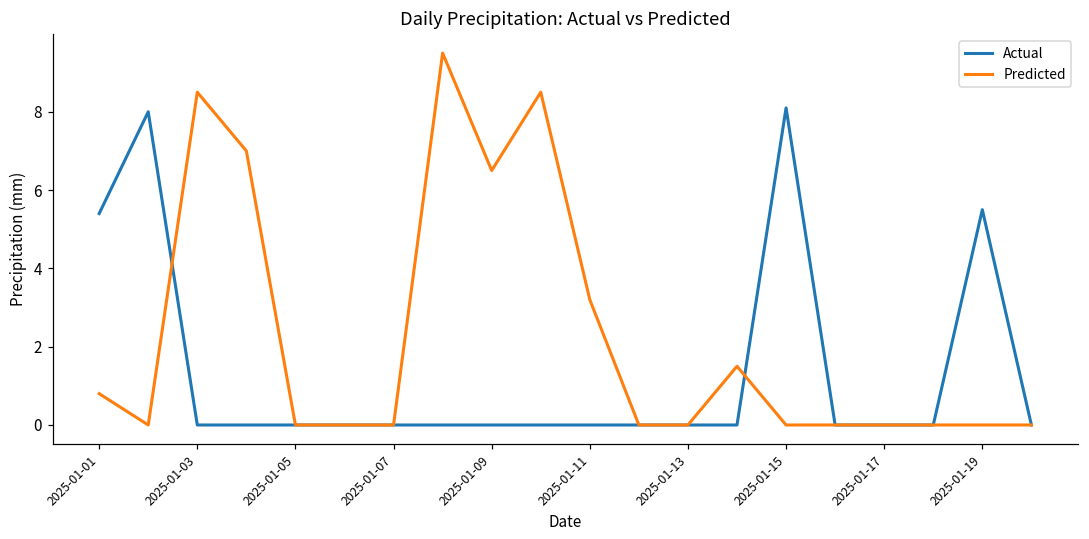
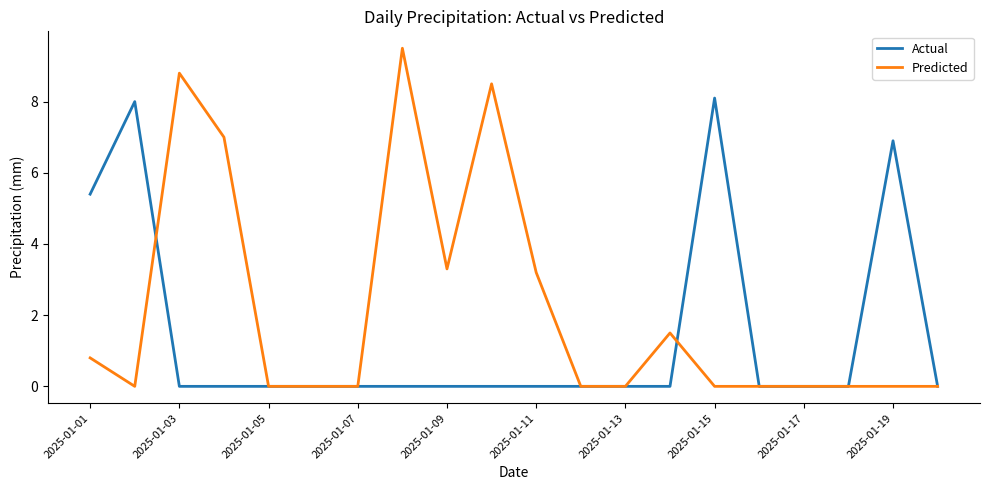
Predicted, 2025-01-03: 8.5 -> 8.8
Predicted, 2025-01-09: 6.5 -> 3.3
Actual, 2025-01-19: 5.5 -> 6.9
